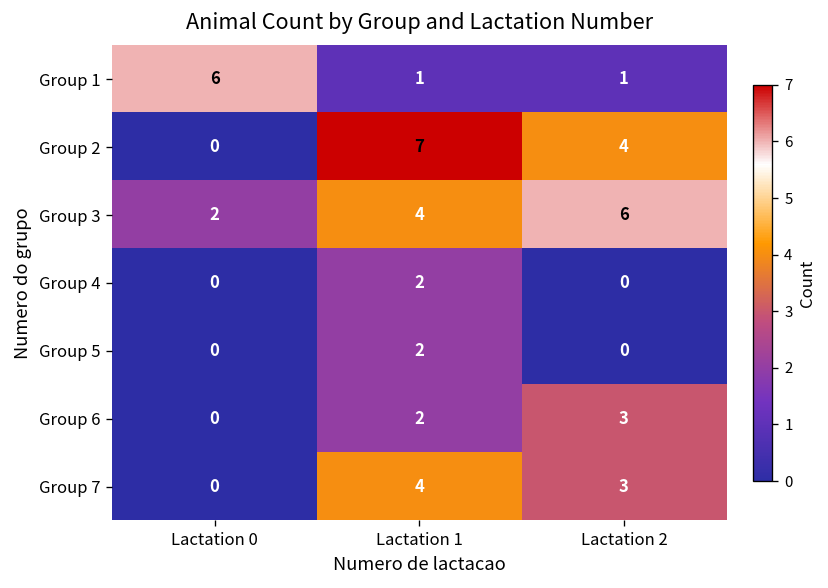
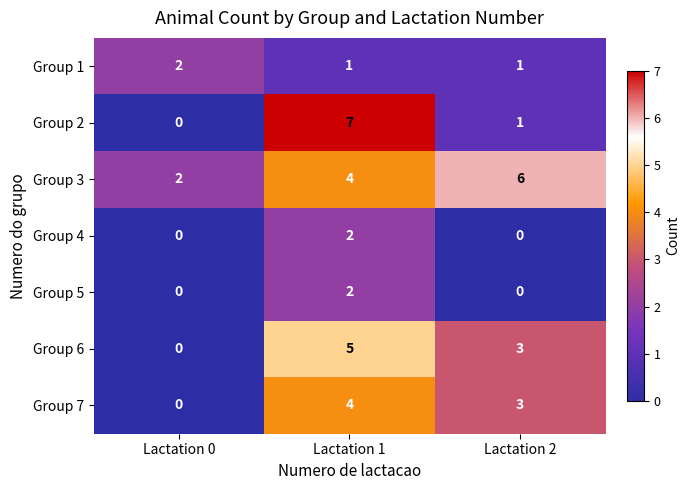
Group 1, Lactation 0: 6 -> 2
Group 2, Lactation 2: 4 -> 1
Group 6, Lactation 1: 2 -> 5
